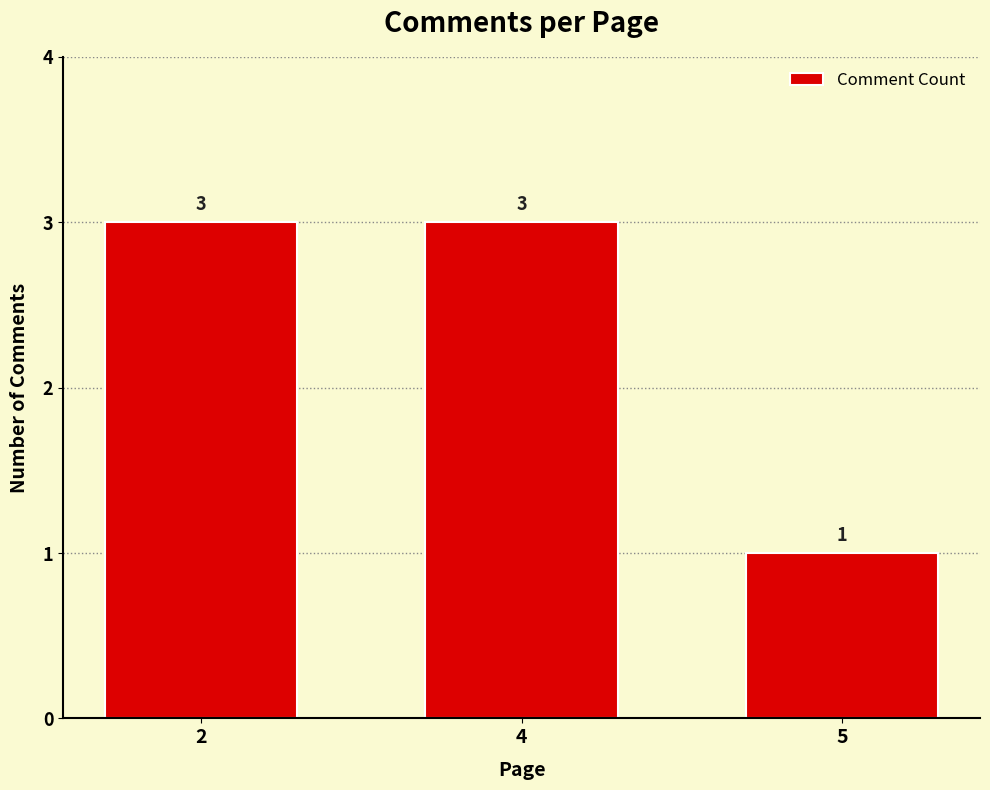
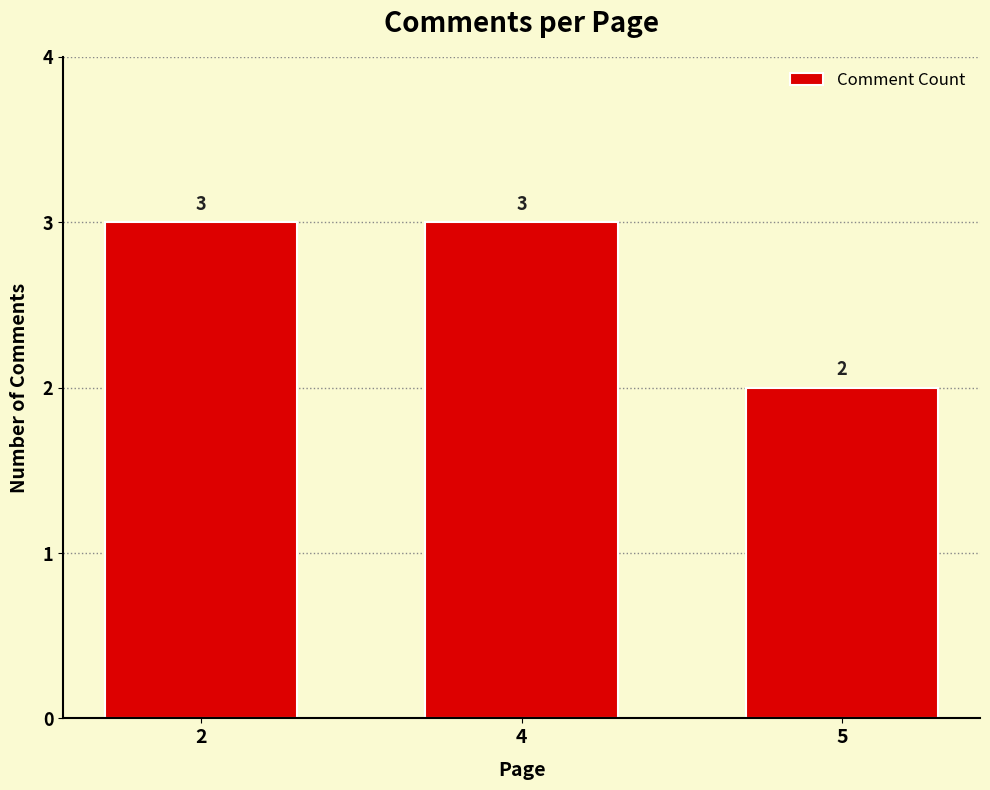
5: 1 -> 2
